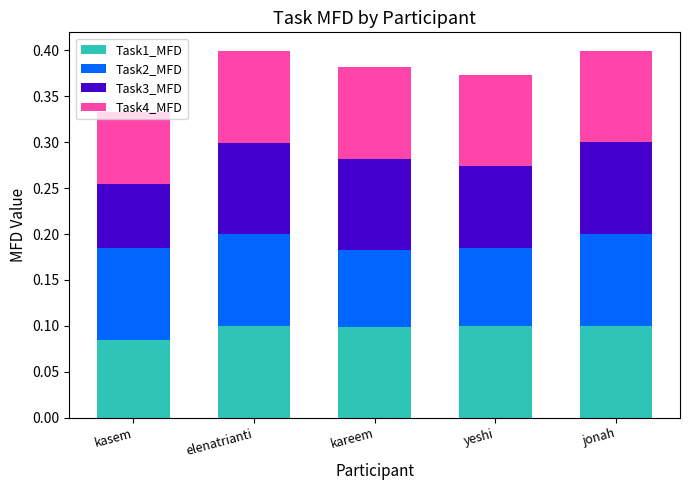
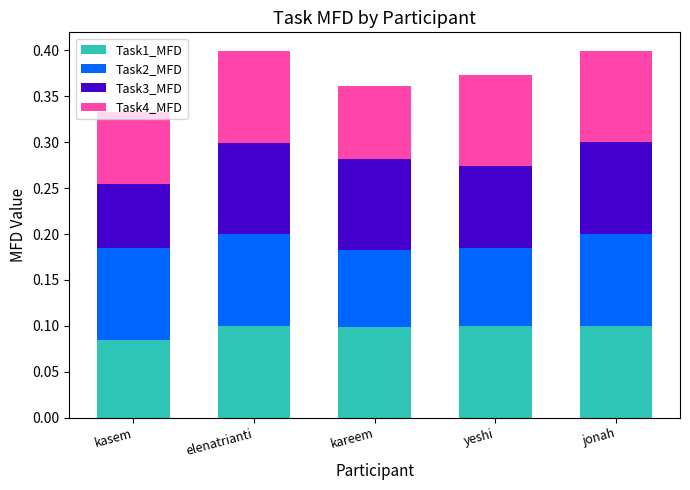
Task4_MFD, kareem: 0.10 -> 0.08
